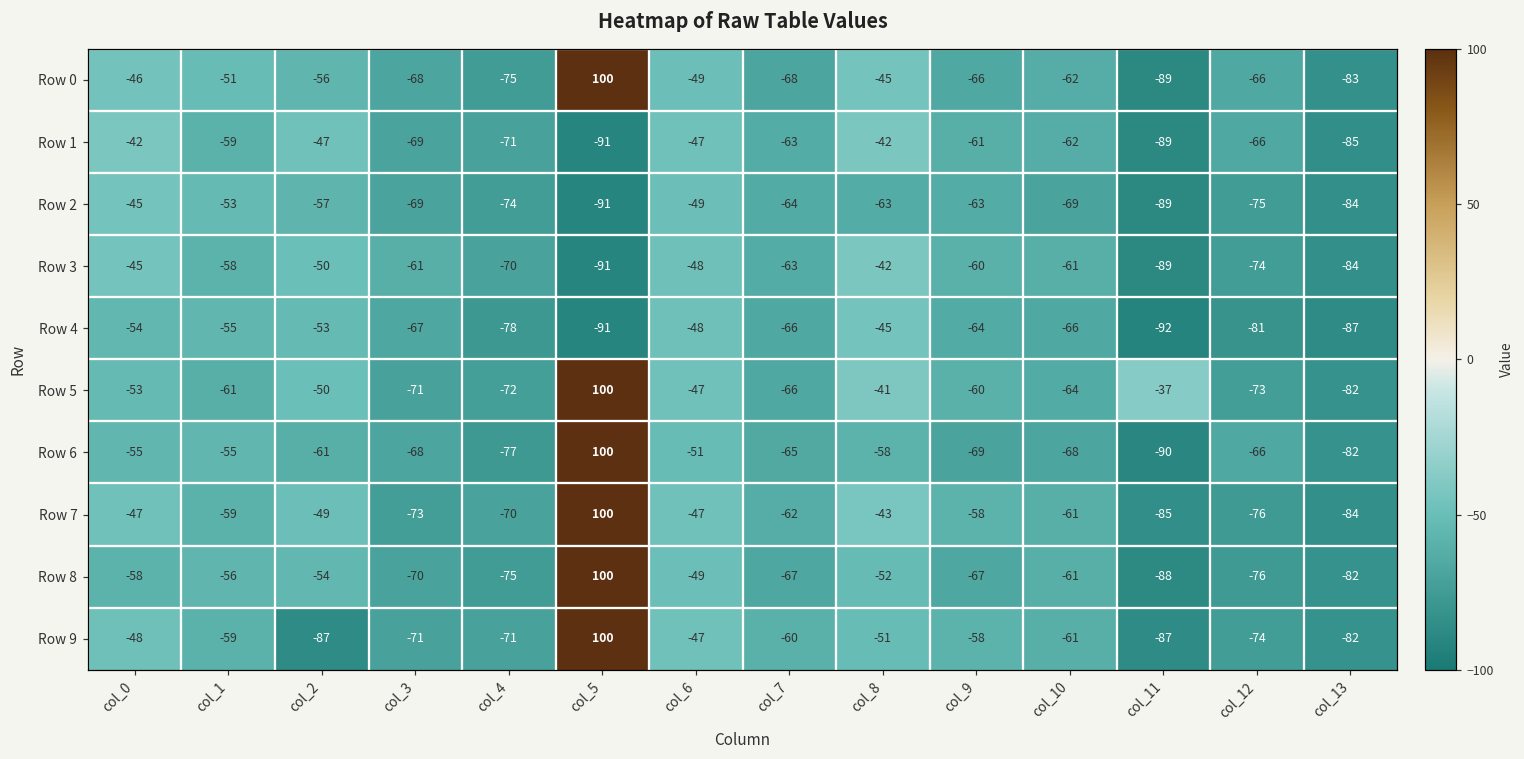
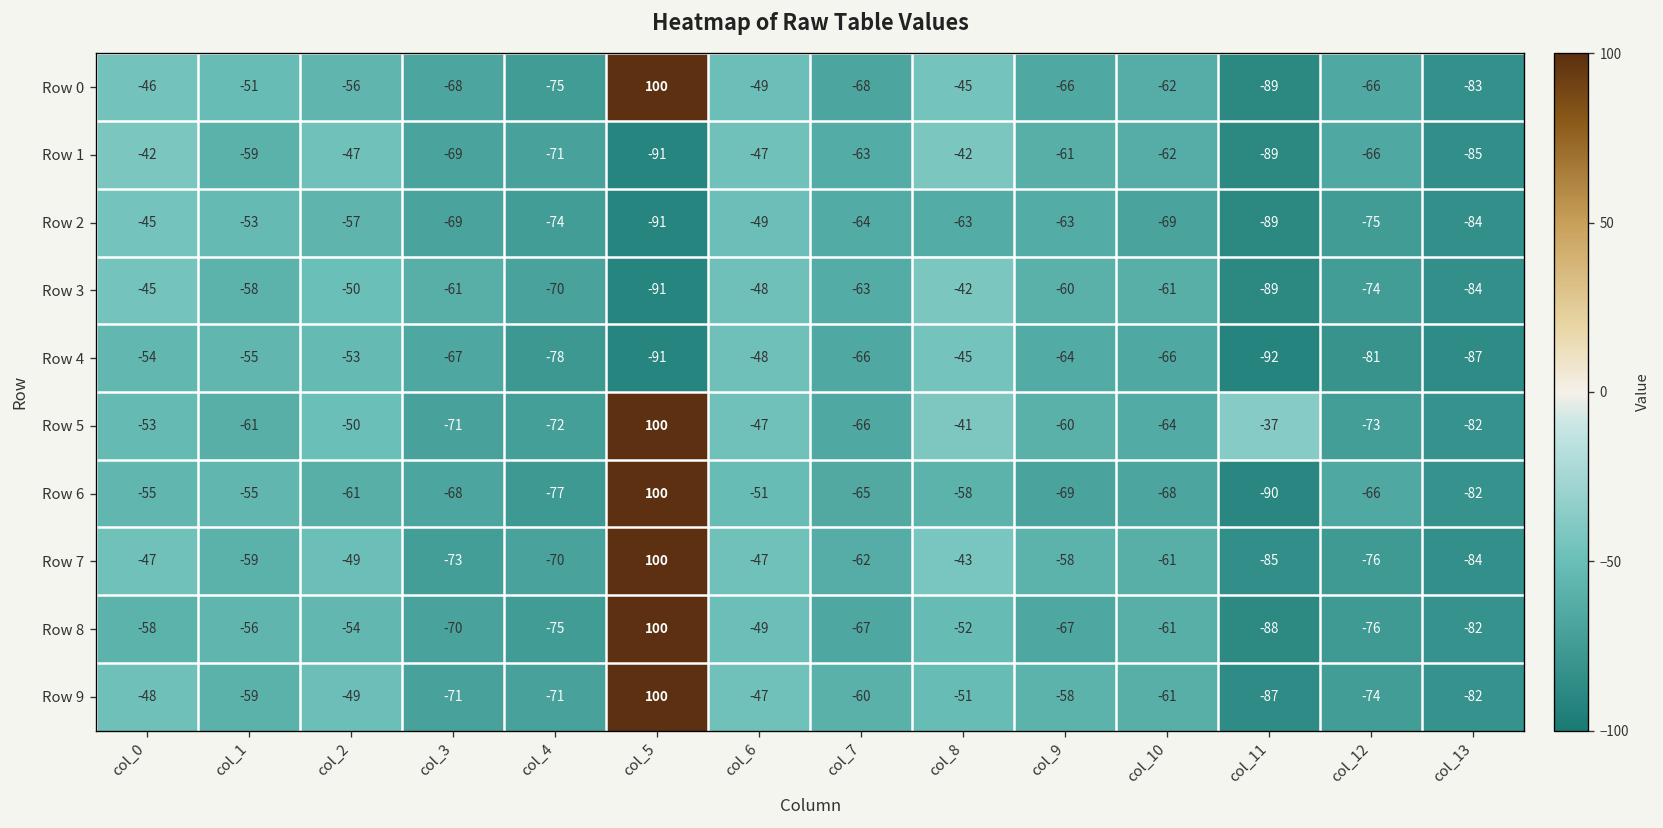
Row 9, col_2: -87 -> -49
